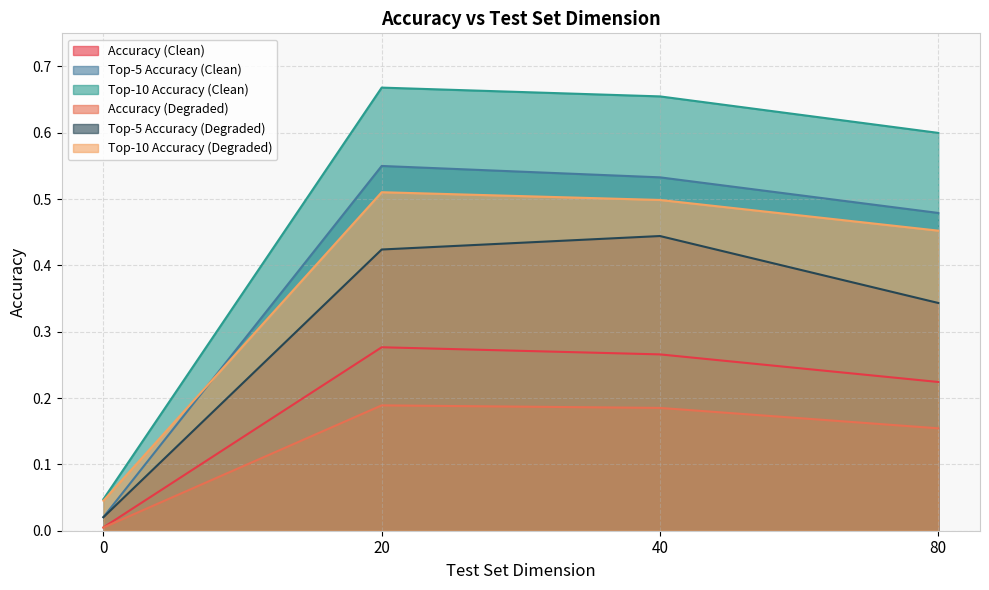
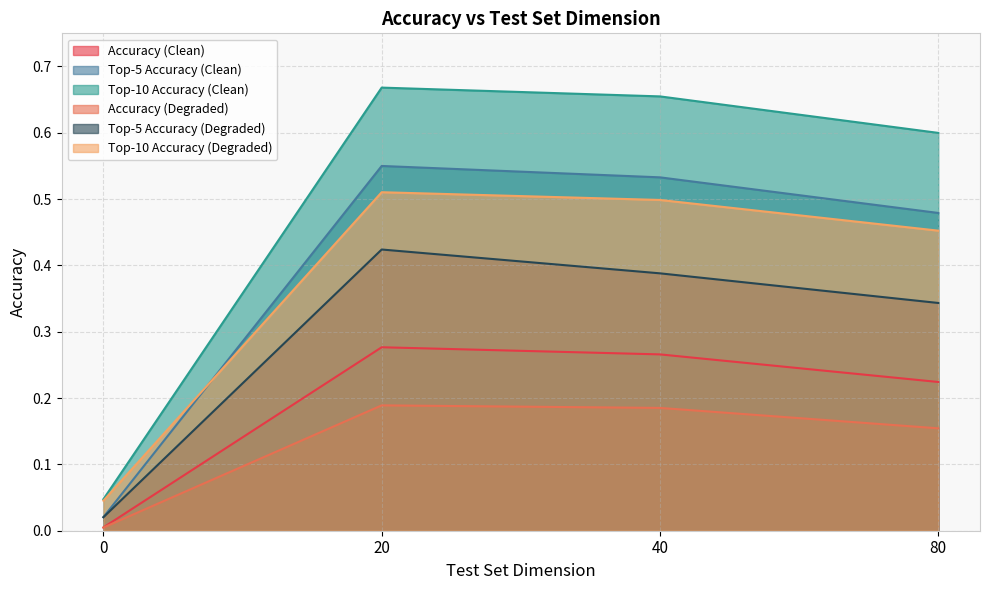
Top-5 Accuracy (Degraded), 40: 0.44 -> 0.39
